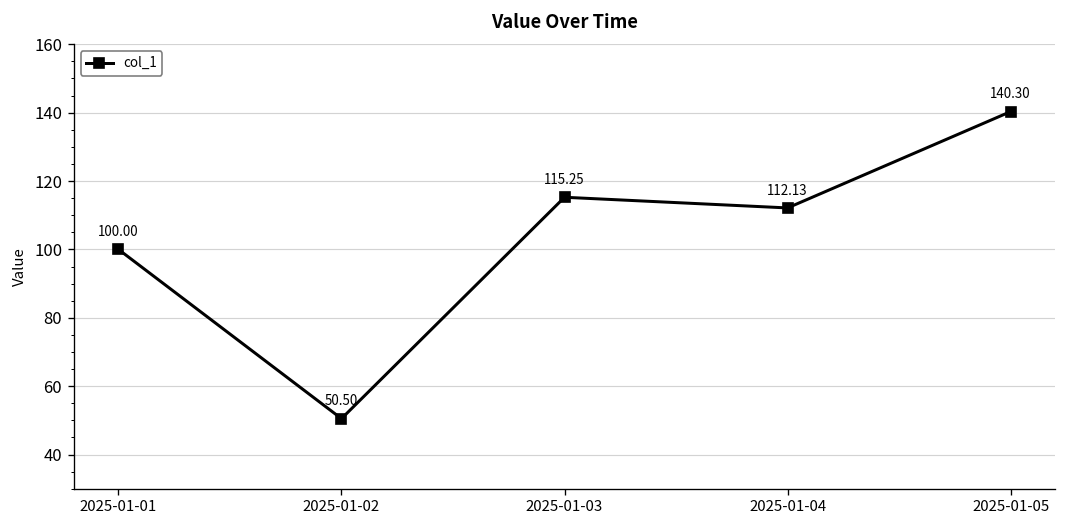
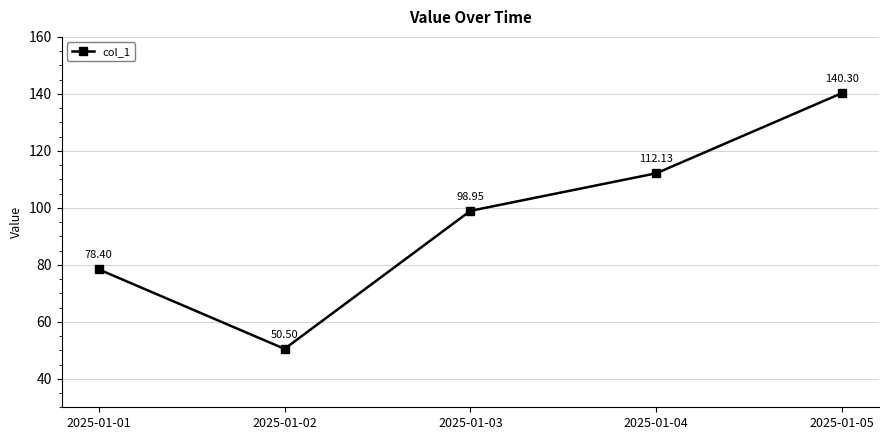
2025-01-01: 100.00 -> 78.40
2025-01-03: 115.25 -> 98.95
